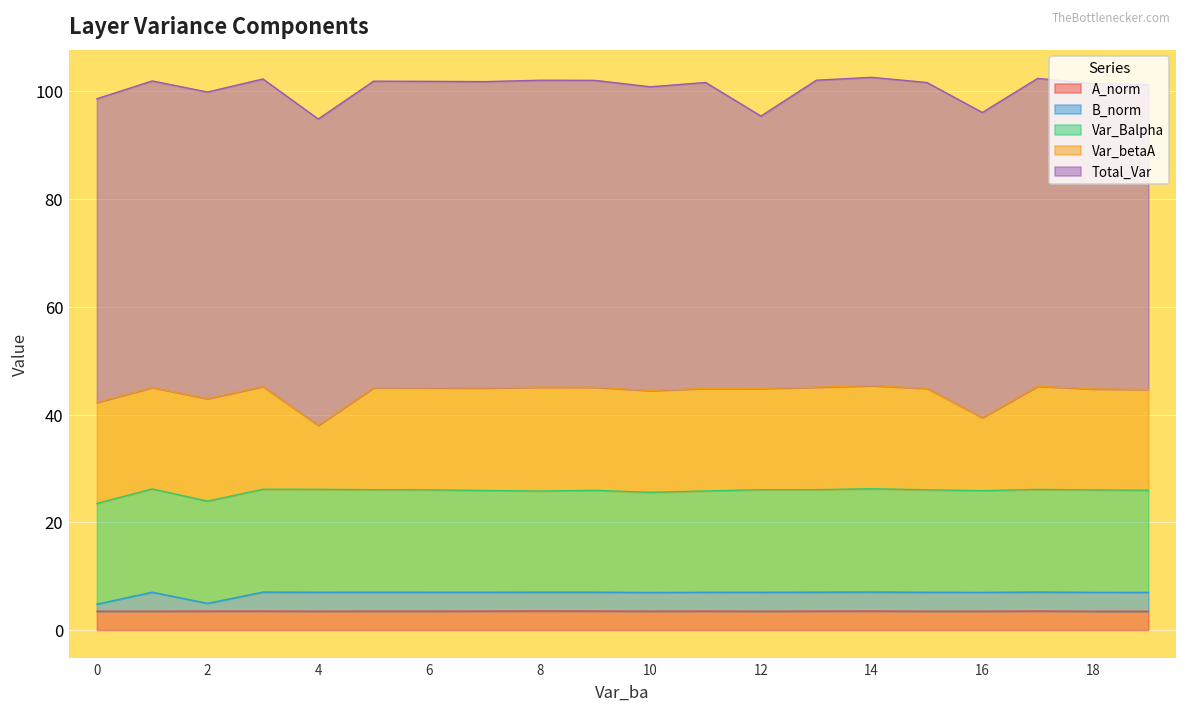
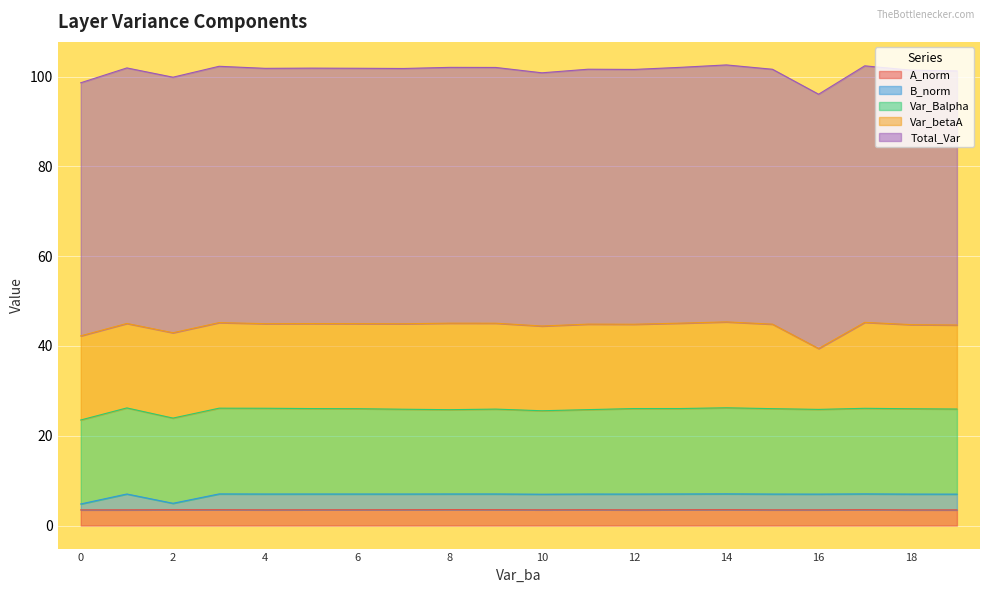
Var_betaA, 4: 12 -> 19
Total_Var, 12: 51 -> 57
